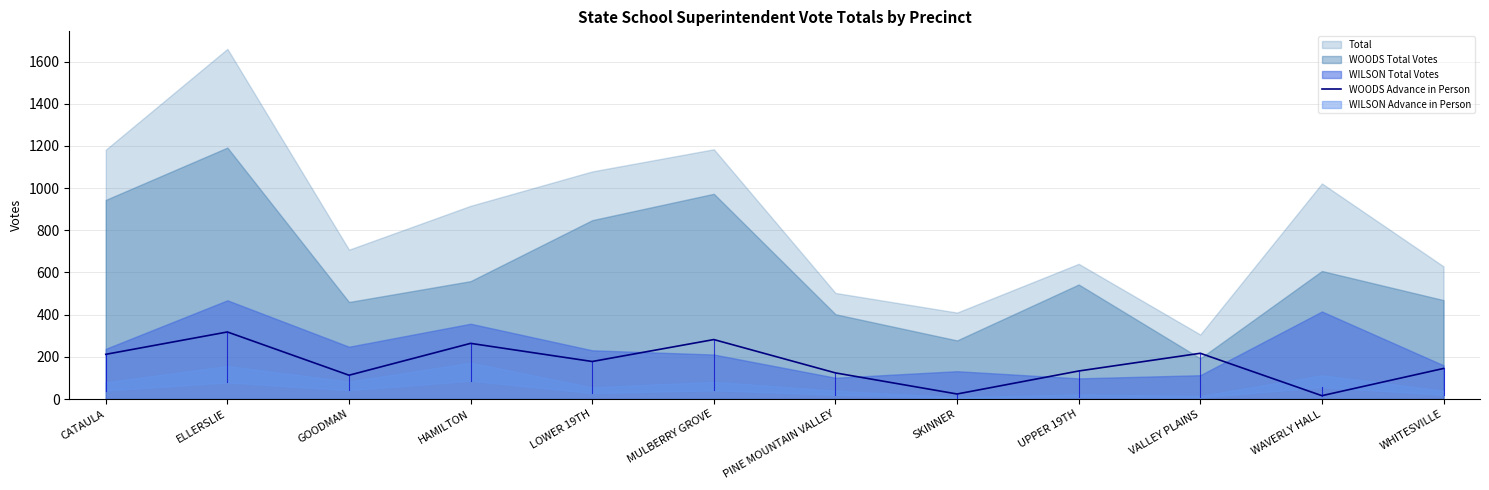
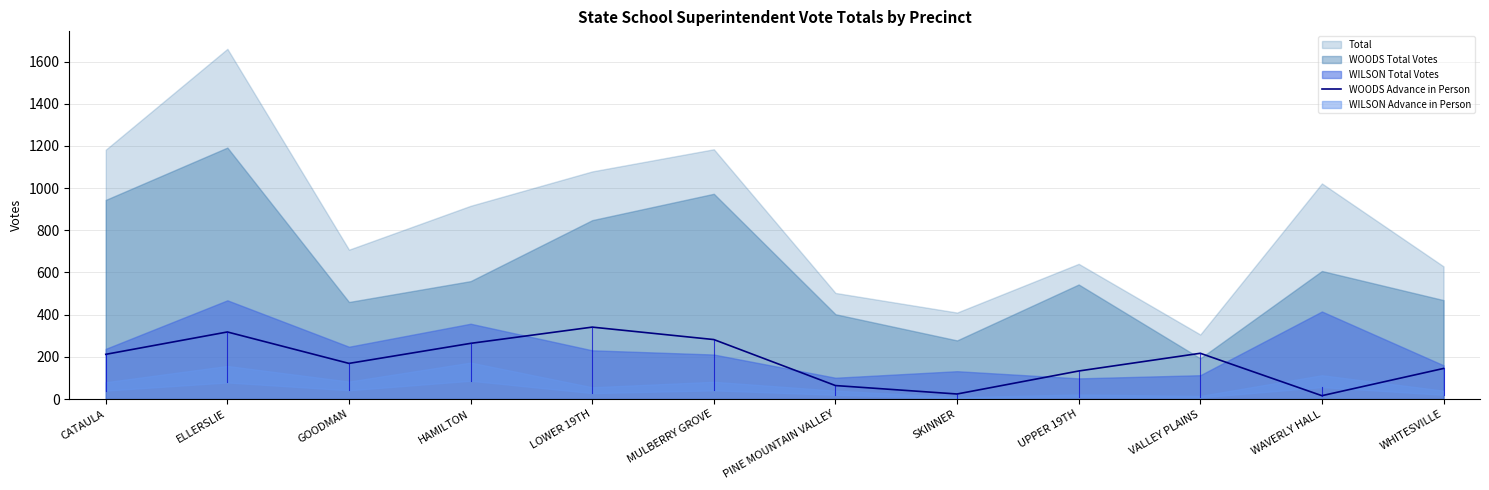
WOODS Advance in Person, GOODMAN: 110 -> 170
WOODS Advance in Person, LOWER 19TH: 180 -> 340
WOODS Advance in Person, PINE MOUNTAIN VALLEY: 120 -> 60
